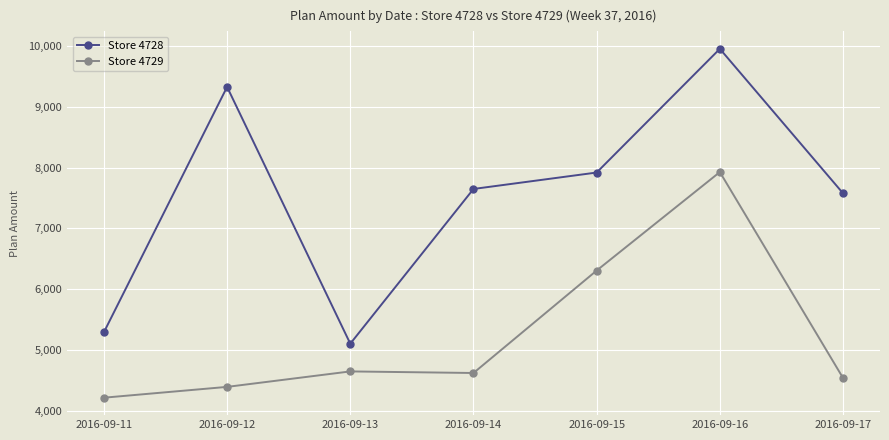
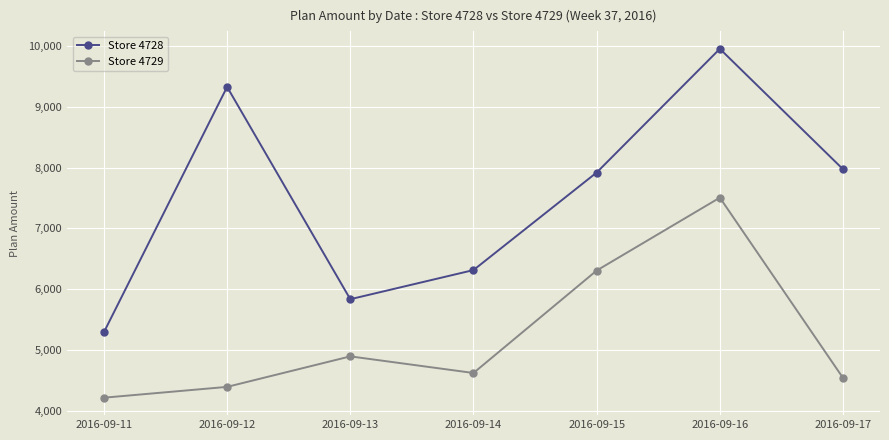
Store 4728, 2016-09-13: 5,100 -> 5,800
Store 4729, 2016-09-13: 4,600 -> 4,900
Store 4728, 2016-09-14: 7,700 -> 6,300
Store 4729, 2016-09-16: 7,900 -> 7,500
Store 4728, 2016-09-17: 7,600 -> 8,000
